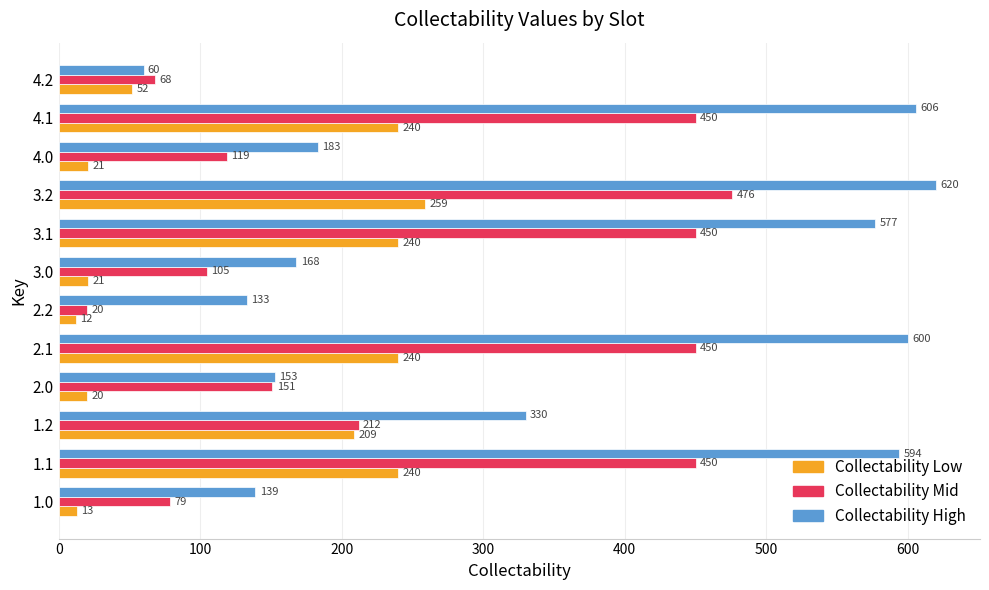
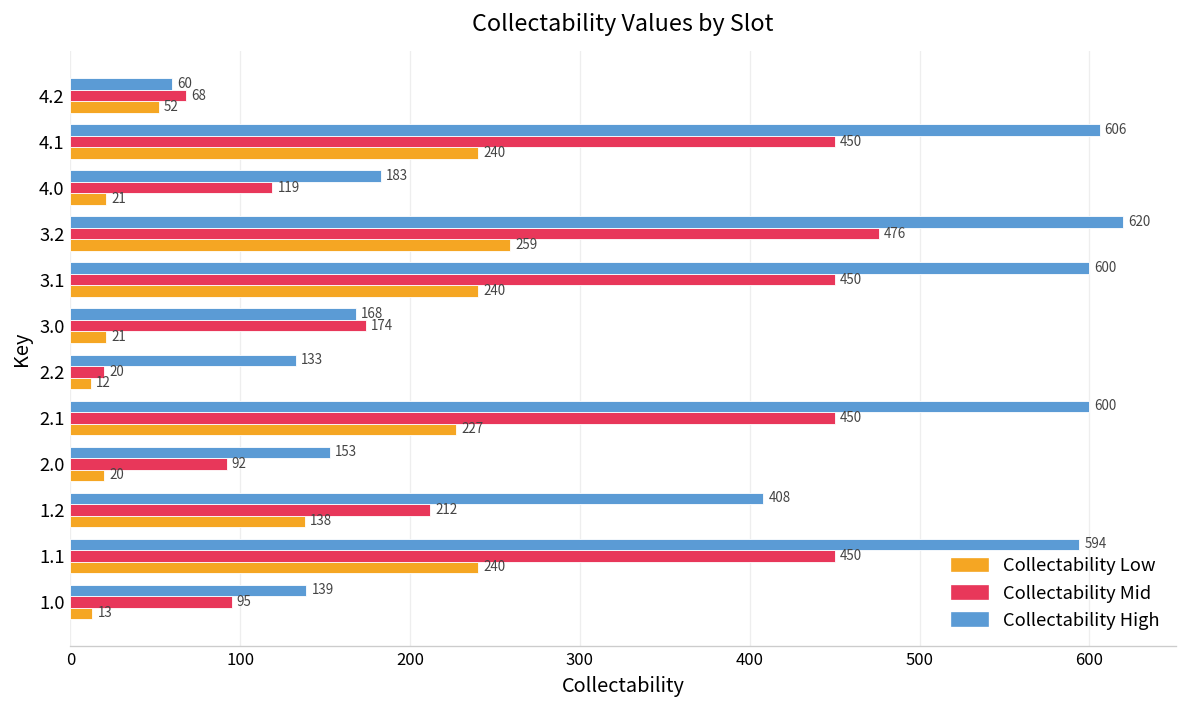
Collectability High, 3.1: 577 -> 600
Collectability Mid, 3.0: 105 -> 174
Collectability Low, 2.1: 240 -> 227
Collectability Mid, 2.0: 151 -> 92
Collectability High, 1.2: 330 -> 408
Collectability Low, 1.2: 209 -> 138
Collectability Mid, 1.0: 79 -> 95
